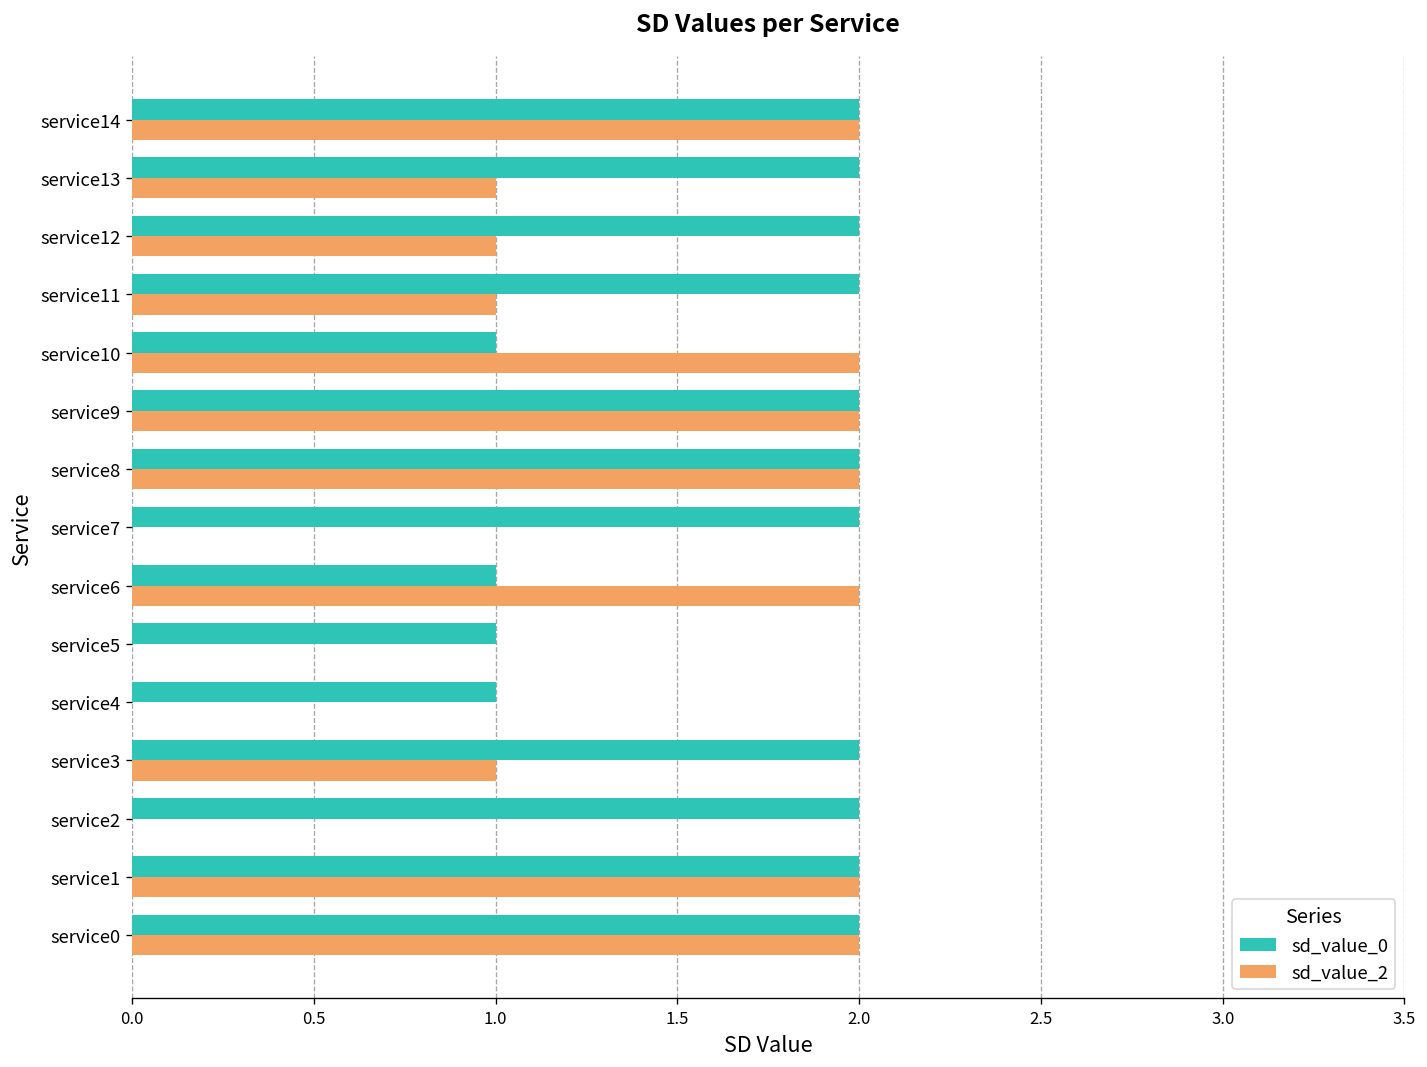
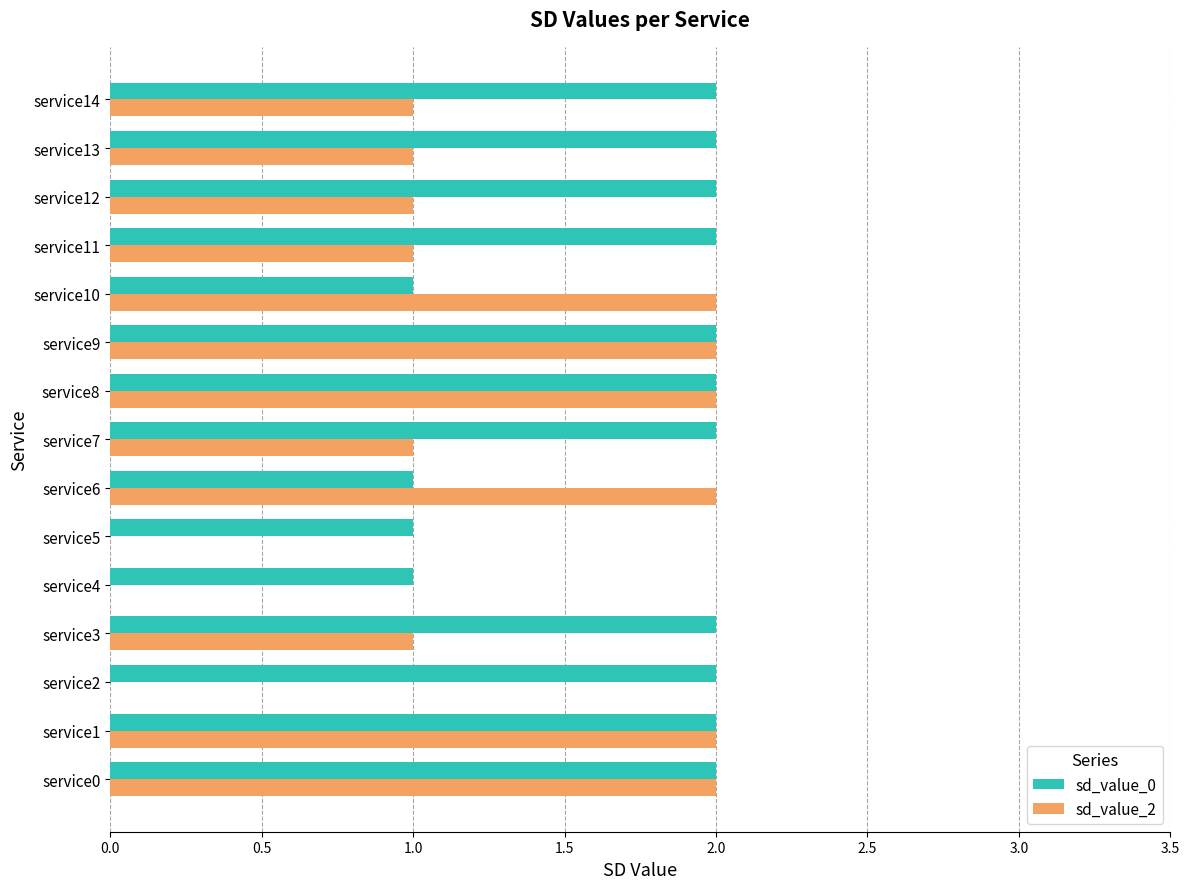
sd_value_2, service14: 2 -> 1
sd_value_2, service7: 0 -> 1
